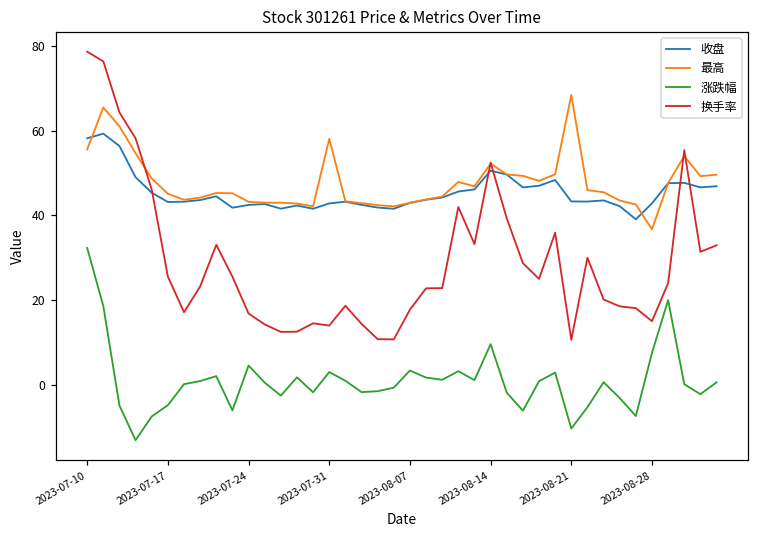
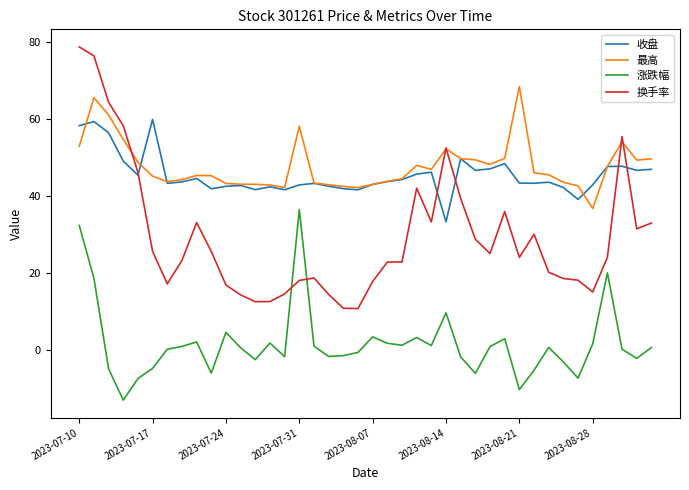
最高, 2023-07-10: 56 -> 53
收盘, 2023-07-17: 43 -> 60
涨跌幅, 2023-07-31: 3 -> 36
换手率, 2023-07-31: 14 -> 18
收盘, 2023-08-14: 51 -> 33
换手率, 2023-08-21: 11 -> 24
涨跌幅, 2023-08-28: 8 -> 2
